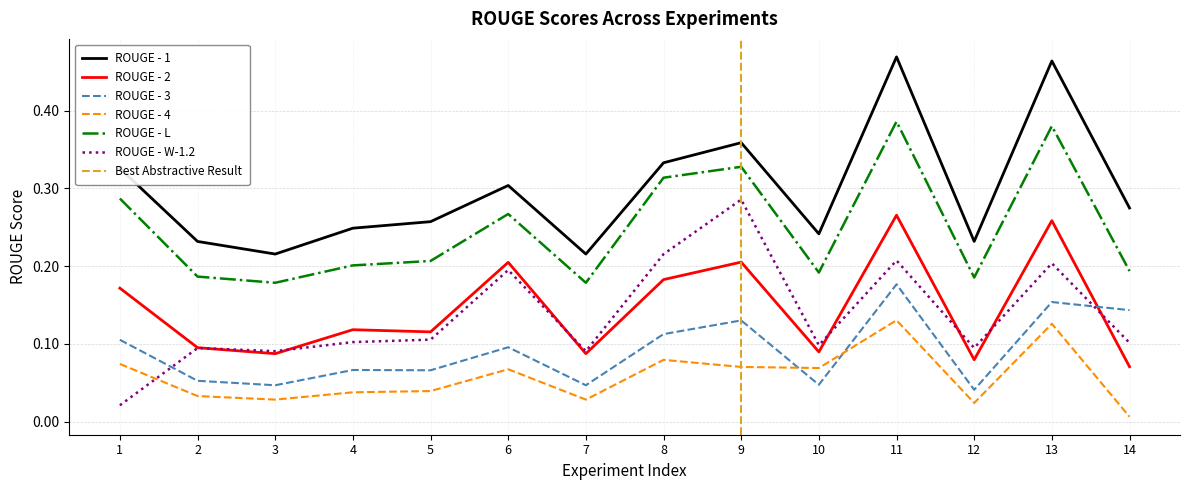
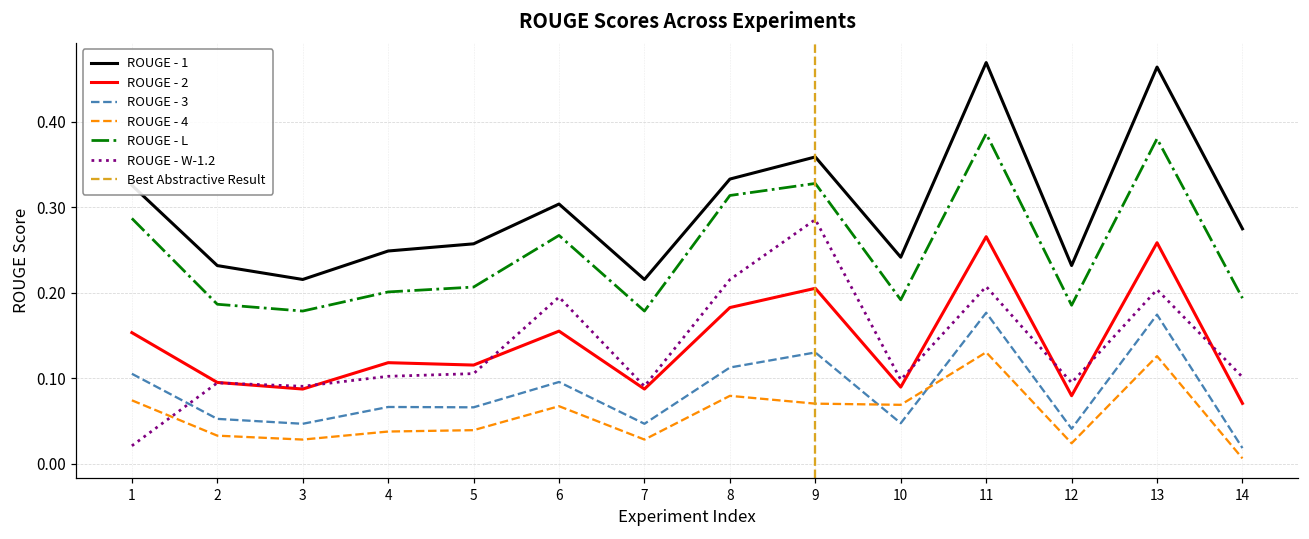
ROUGE - 2, 1: 0.17 -> 0.15
ROUGE - 2, 6: 0.20 -> 0.16
ROUGE - 3, 13: 0.15 -> 0.17
ROUGE - 3, 14: 0.14 -> 0.02
